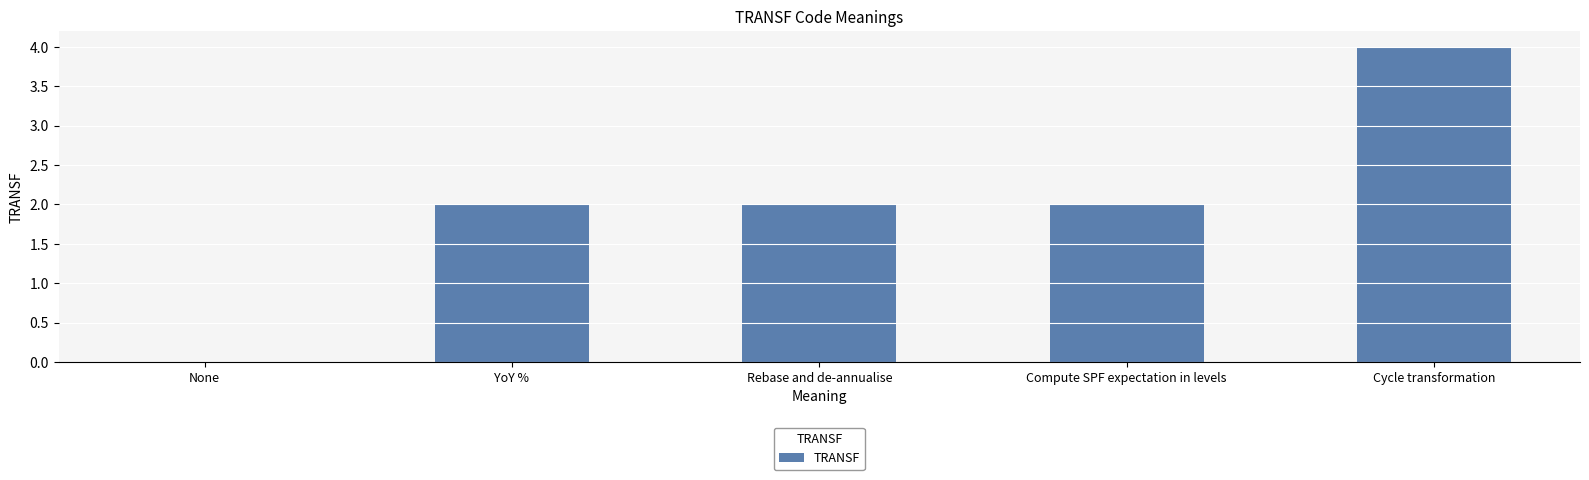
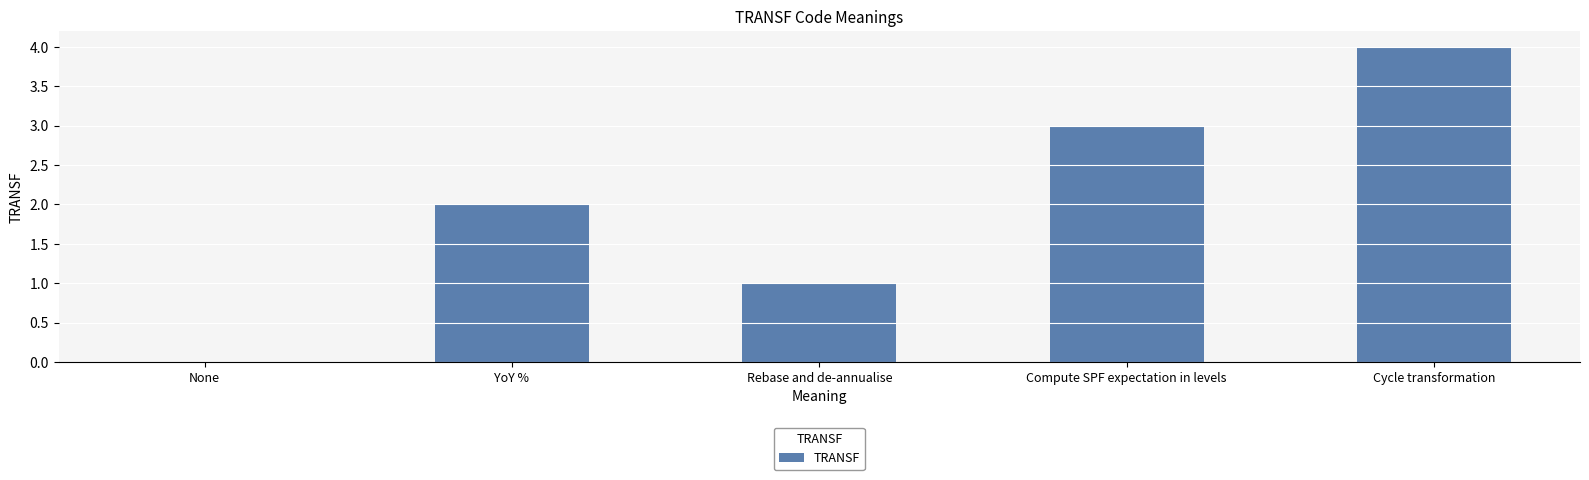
Rebase and de-annualise: 2 -> 1
Compute SPF expectation in levels: 2 -> 3
